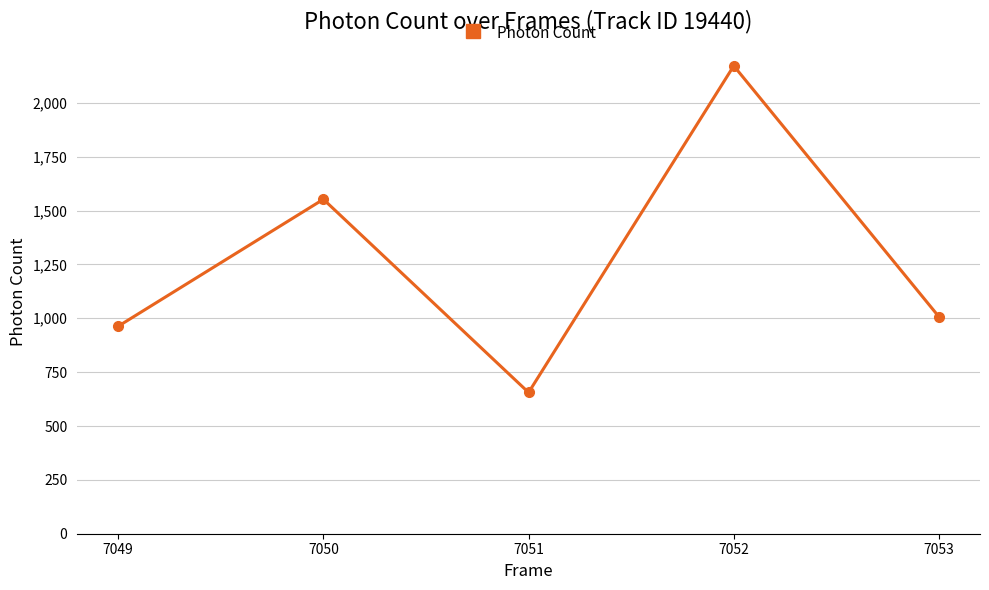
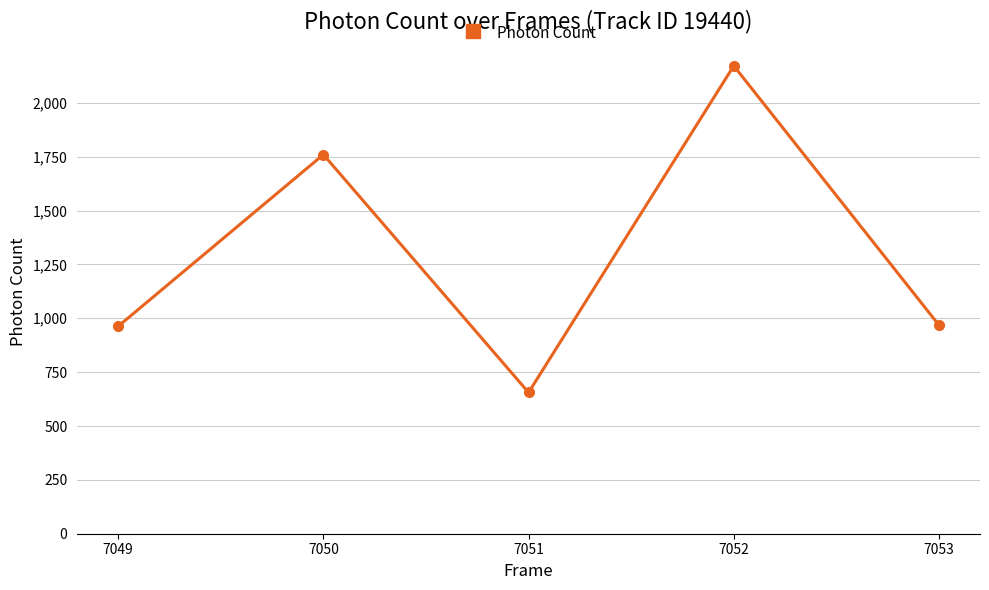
7050: 1,550 -> 1,760
7053: 1,010 -> 970
